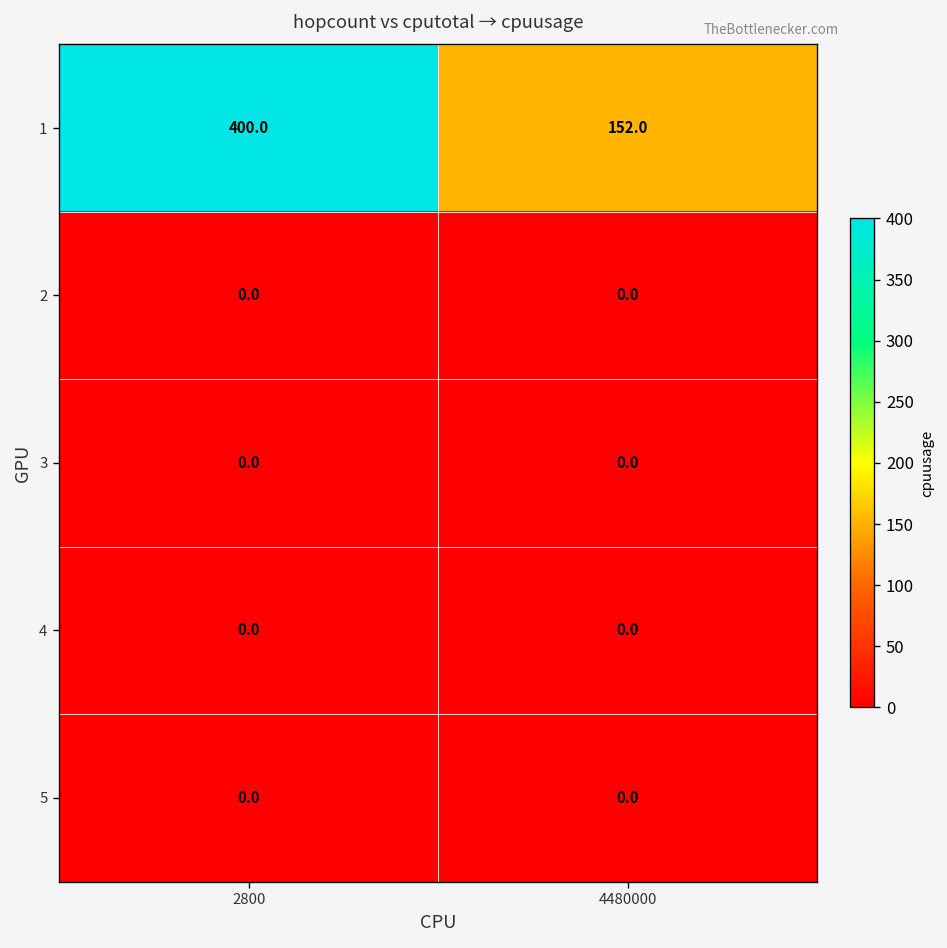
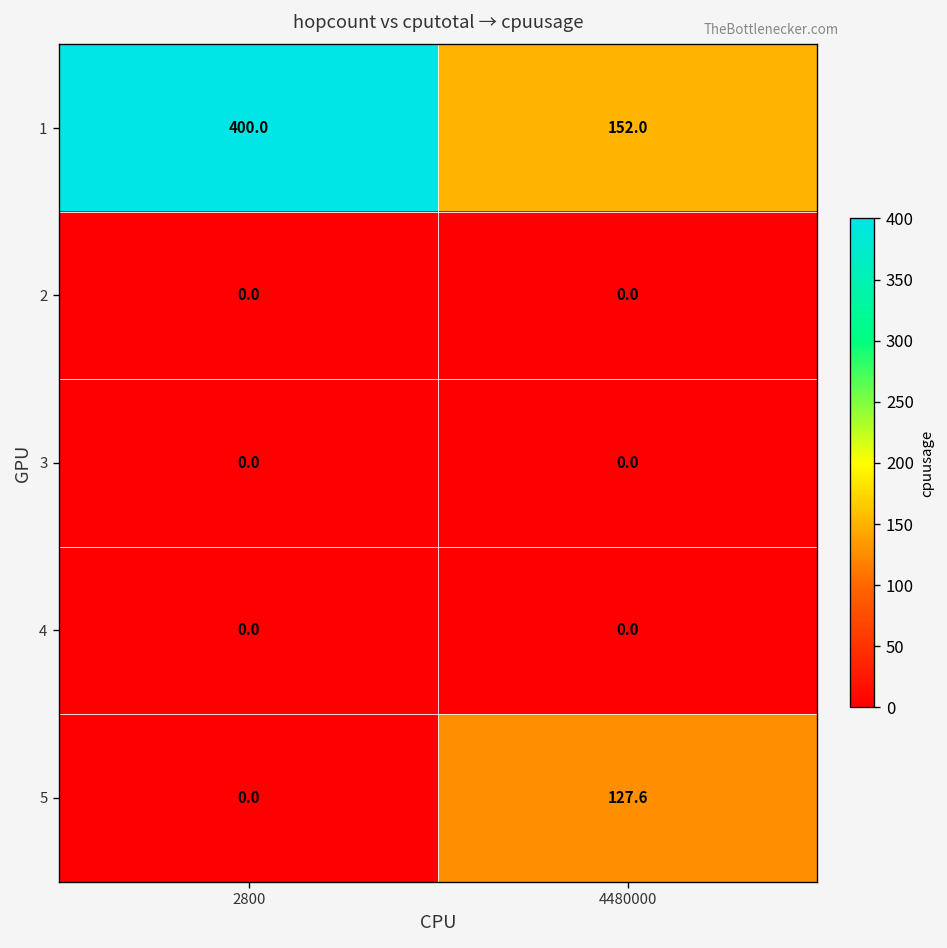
5, 4480000: 0.0 -> 127.6
